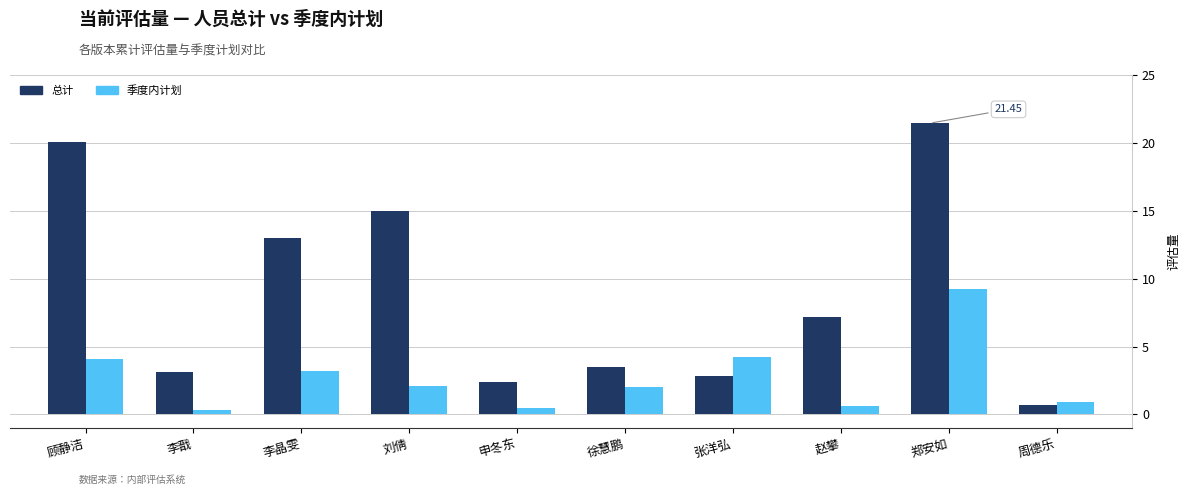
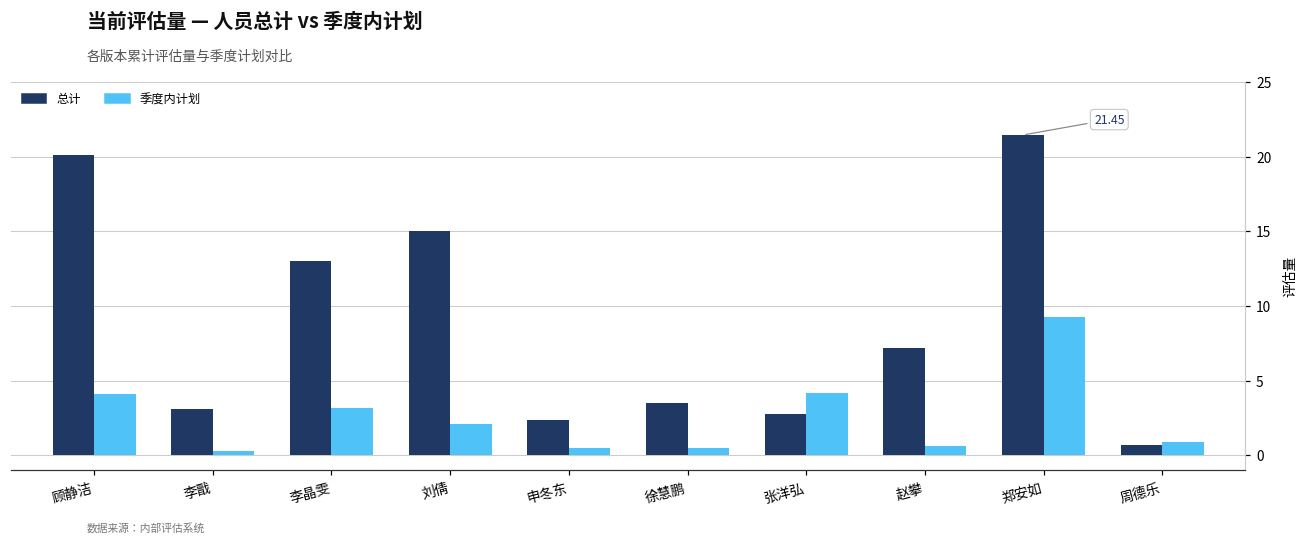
季度内计划, 徐慧鹏: 2.0 -> 0.5
